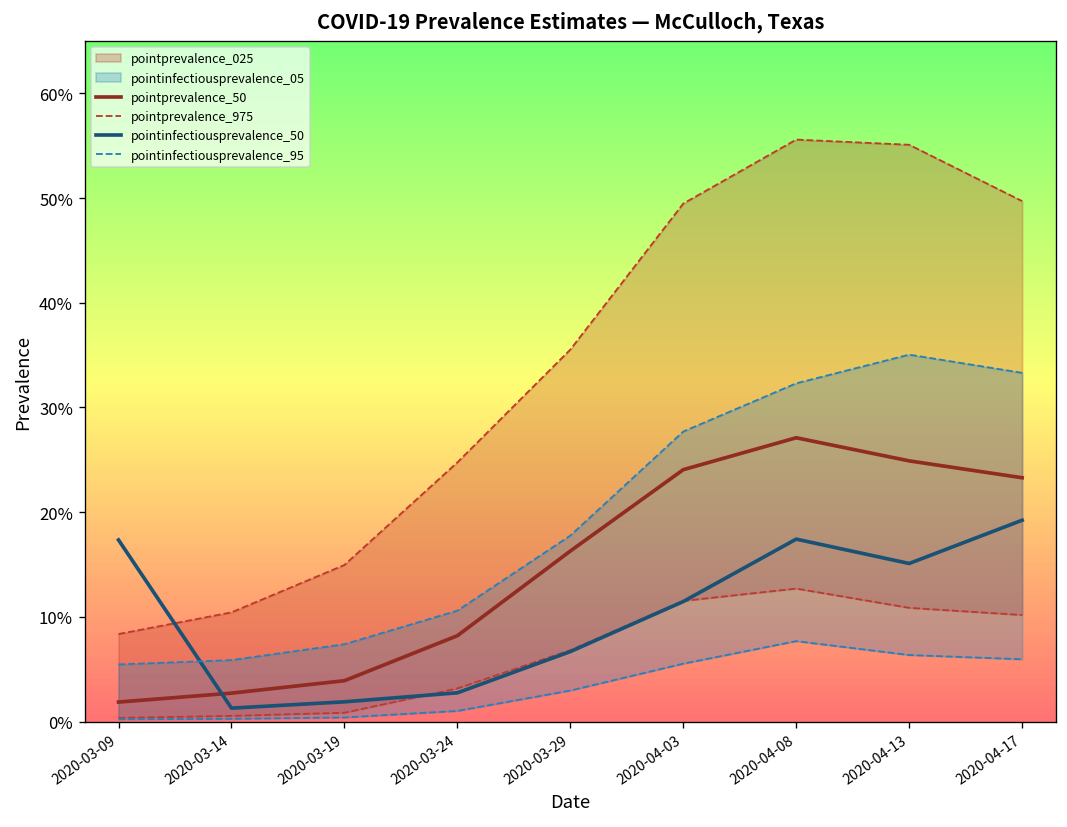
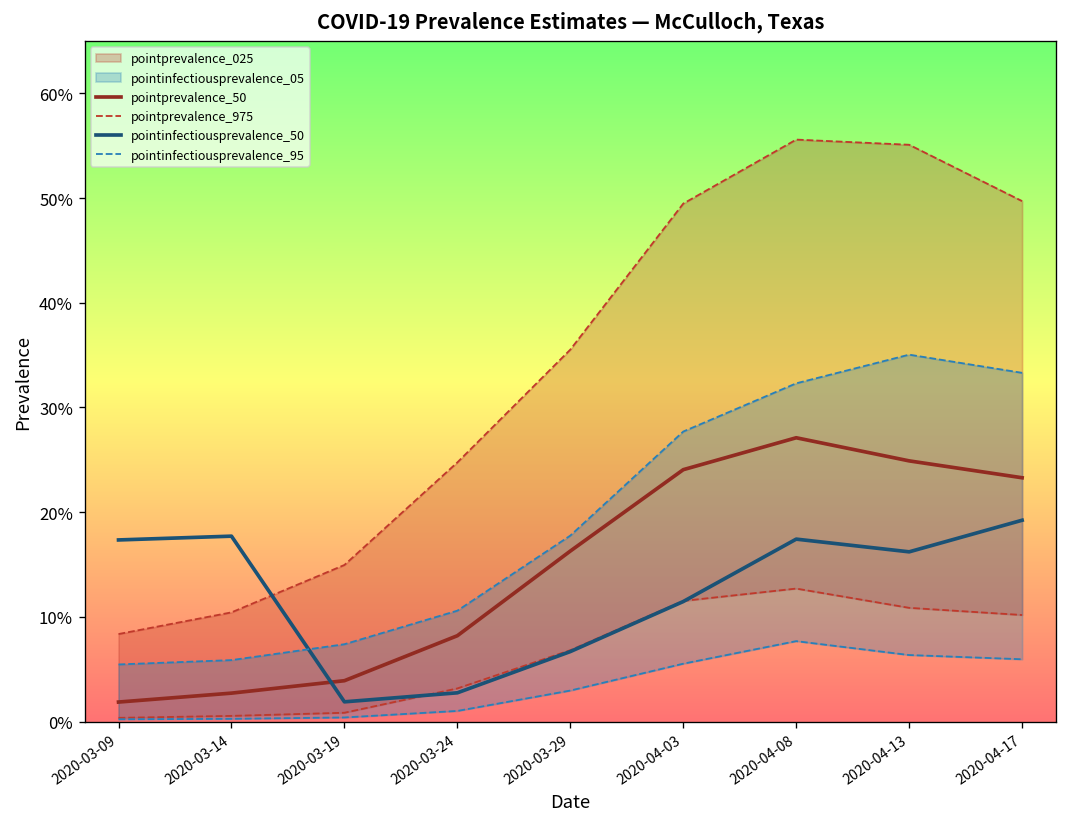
pointinfectiousprevalence_50, 2020-03-14: 1% -> 18%
pointinfectiousprevalence_50, 2020-04-13: 15% -> 16%
